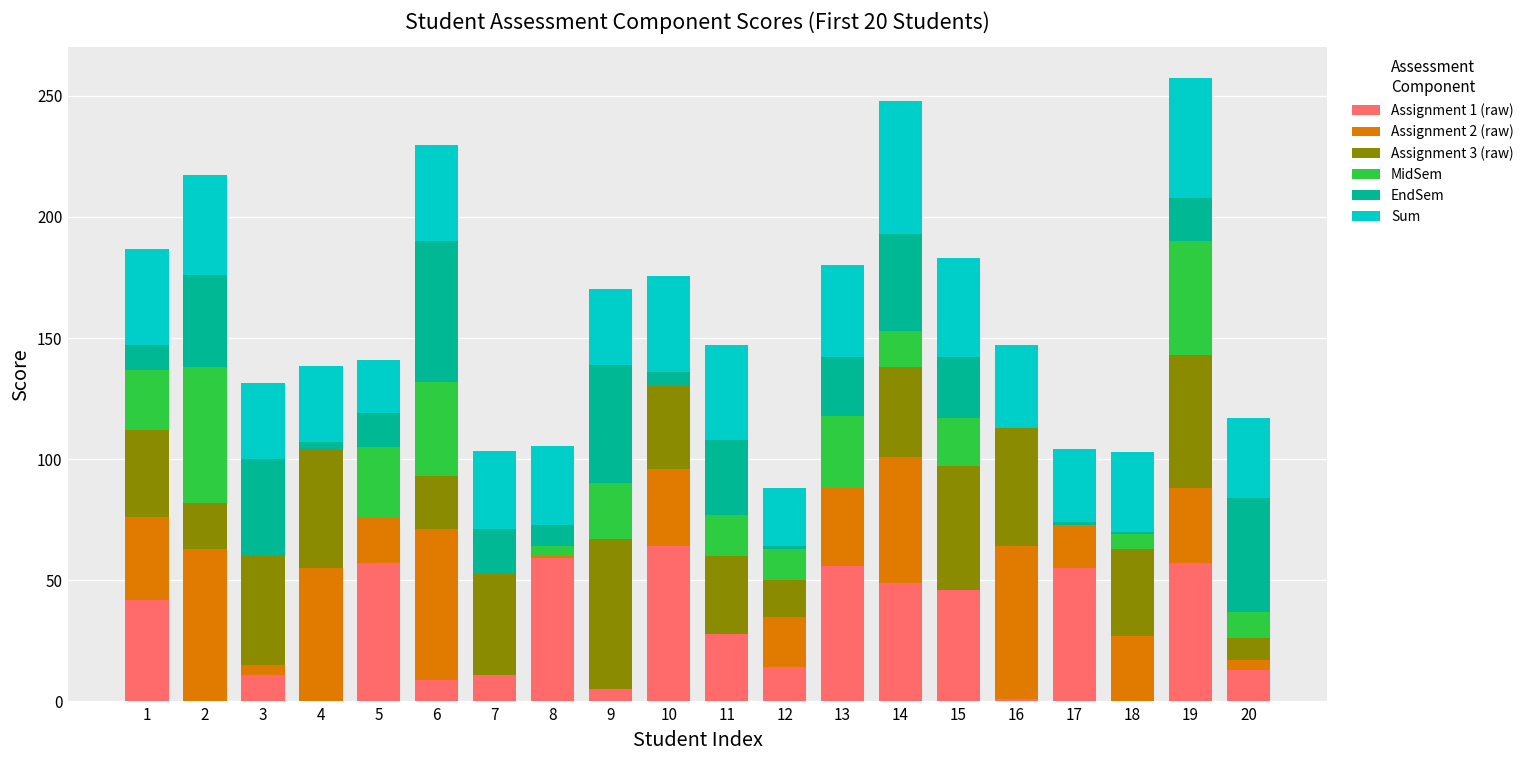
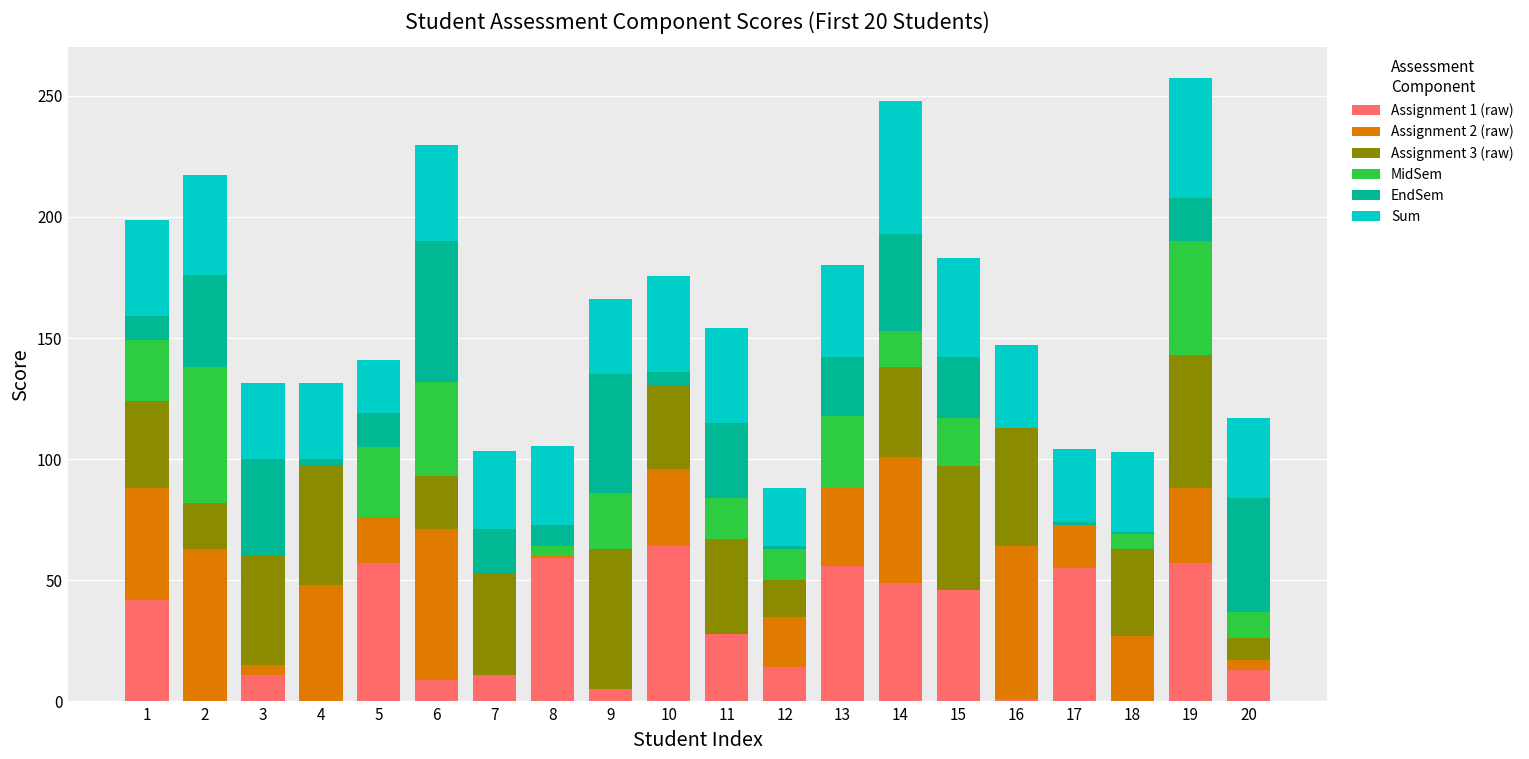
Assignment 2 (raw), 1: 34 -> 46
Assignment 2 (raw), 4: 55 -> 48
Assignment 3 (raw), 9: 62 -> 58
Assignment 3 (raw), 11: 32 -> 39
